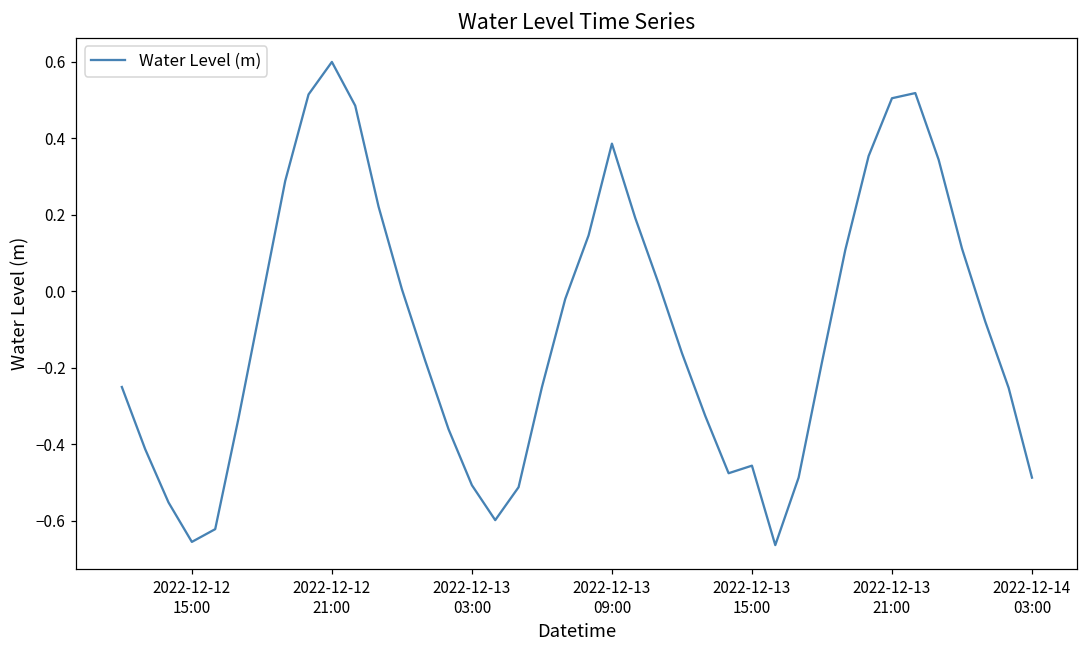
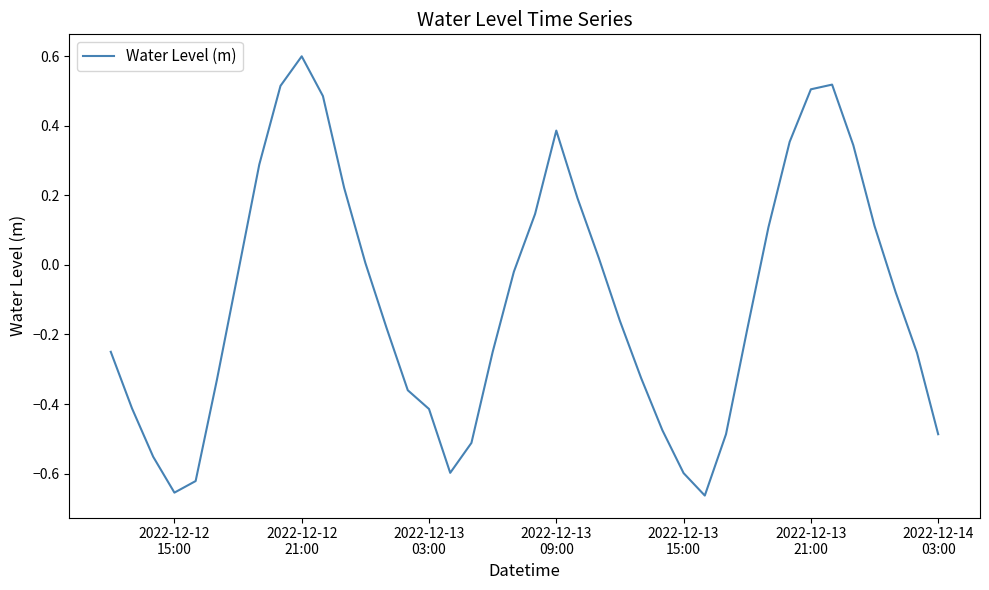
2022-12-13 03:00: -0.51 -> -0.41
2022-12-13 15:00: -0.46 -> -0.60
